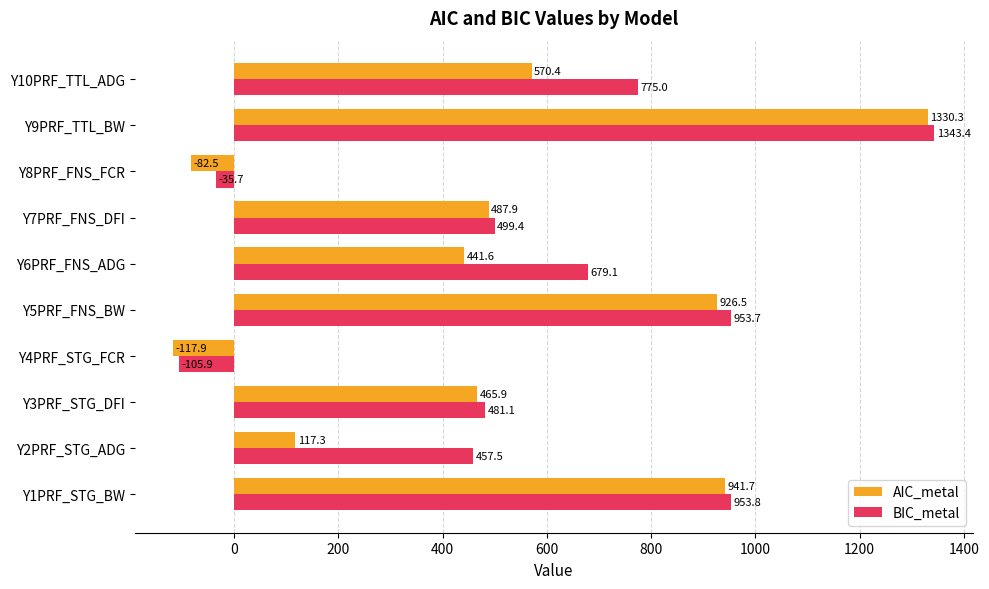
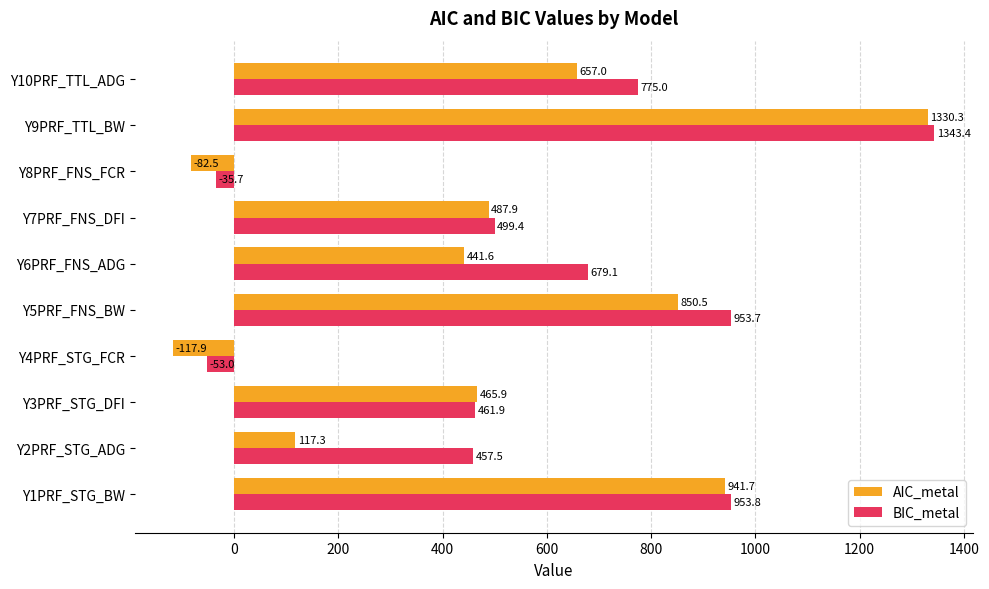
AIC_metal, Y10PRF_TTL_ADG: 570.4 -> 657.0
AIC_metal, Y5PRF_FNS_BW: 926.5 -> 850.5
BIC_metal, Y4PRF_STG_FCR: -105.9 -> -53.0
BIC_metal, Y3PRF_STG_DFI: 481.1 -> 461.9
